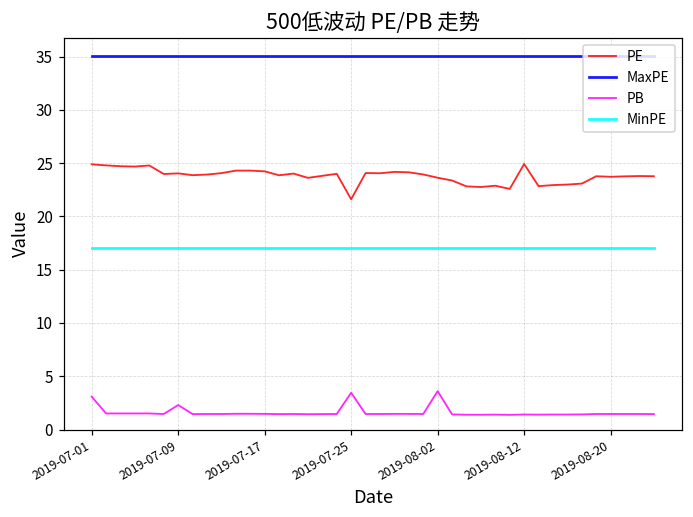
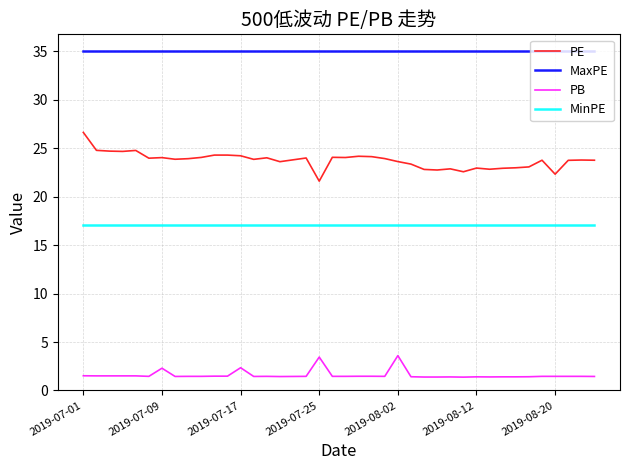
PE, 2019-07-01: 25 -> 27
PB, 2019-07-01: 3 -> 2
PB, 2019-07-17: 1 -> 2
PE, 2019-08-12: 25 -> 23
PE, 2019-08-20: 24 -> 22
